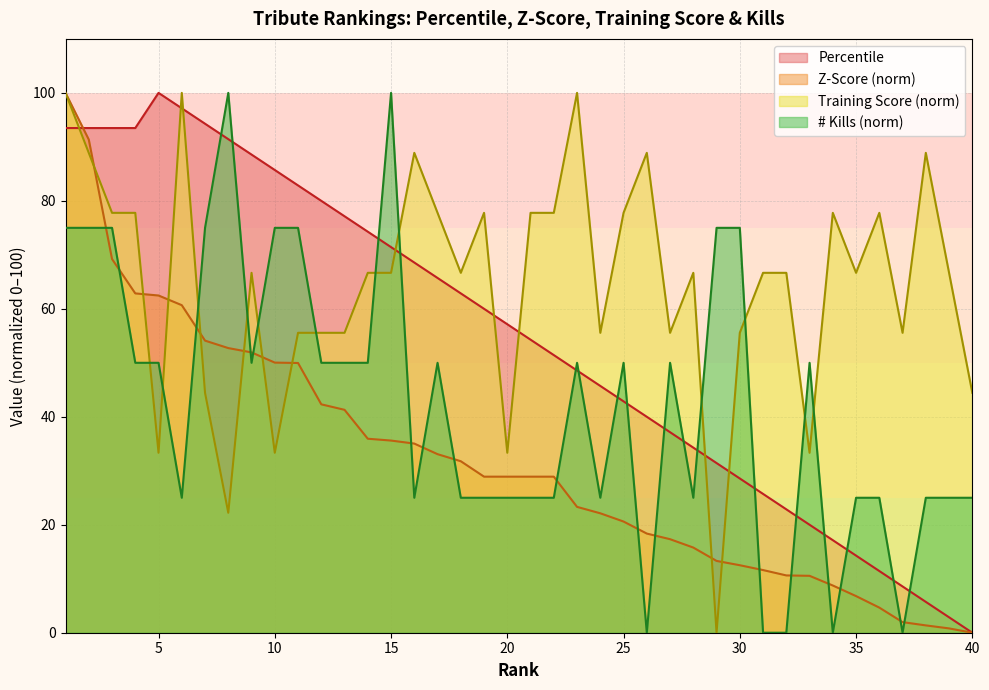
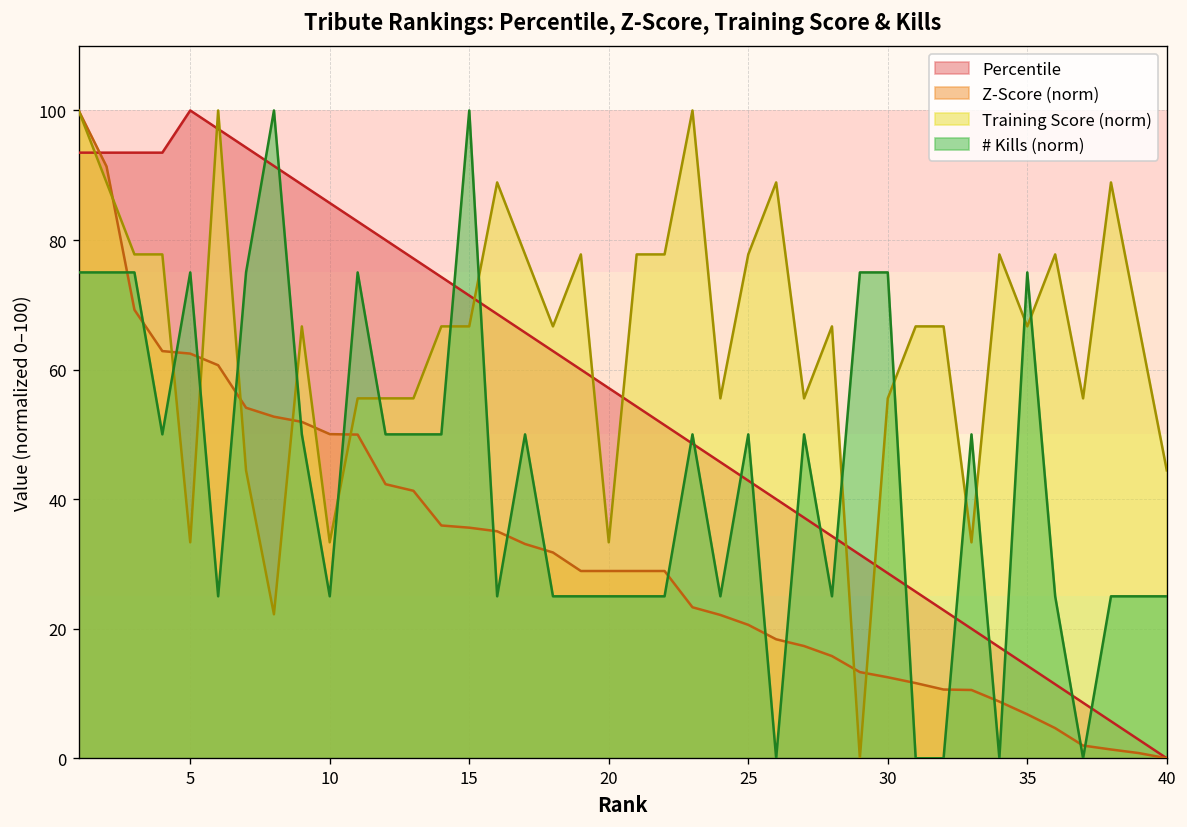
# Kills (norm), 5: 50 -> 75
# Kills (norm), 10: 75 -> 25
# Kills (norm), 35: 25 -> 75
